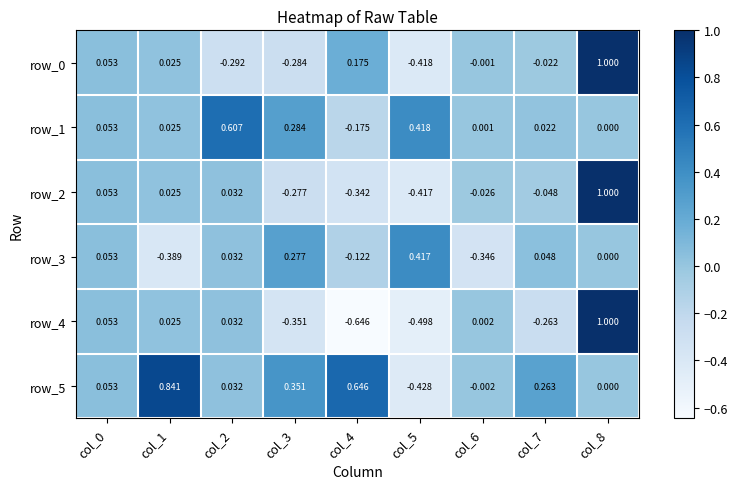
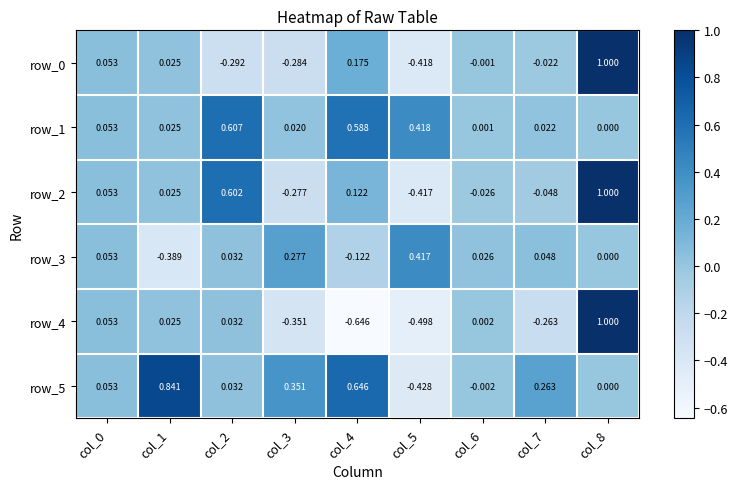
row_1, col_3: 0.284 -> 0.020
row_1, col_4: -0.175 -> 0.588
row_2, col_2: 0.032 -> 0.602
row_2, col_4: -0.342 -> 0.122
row_3, col_6: -0.346 -> 0.026
